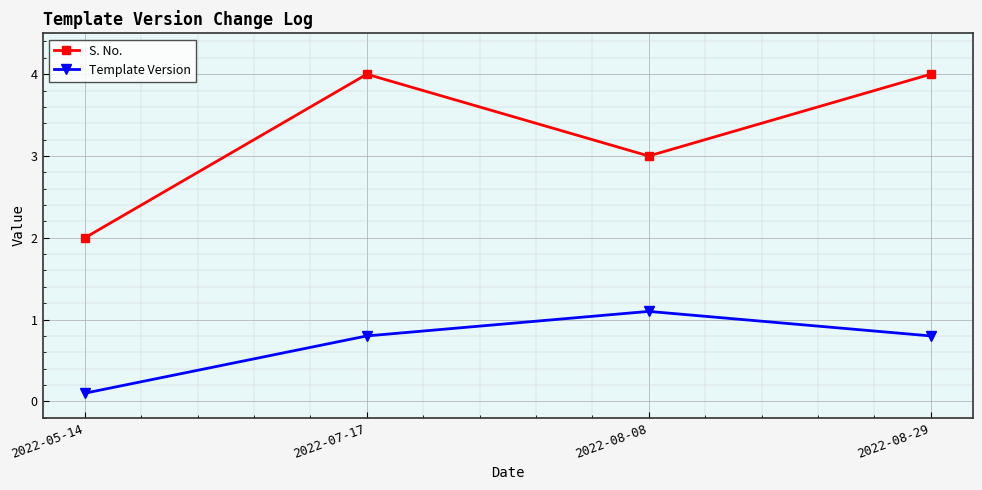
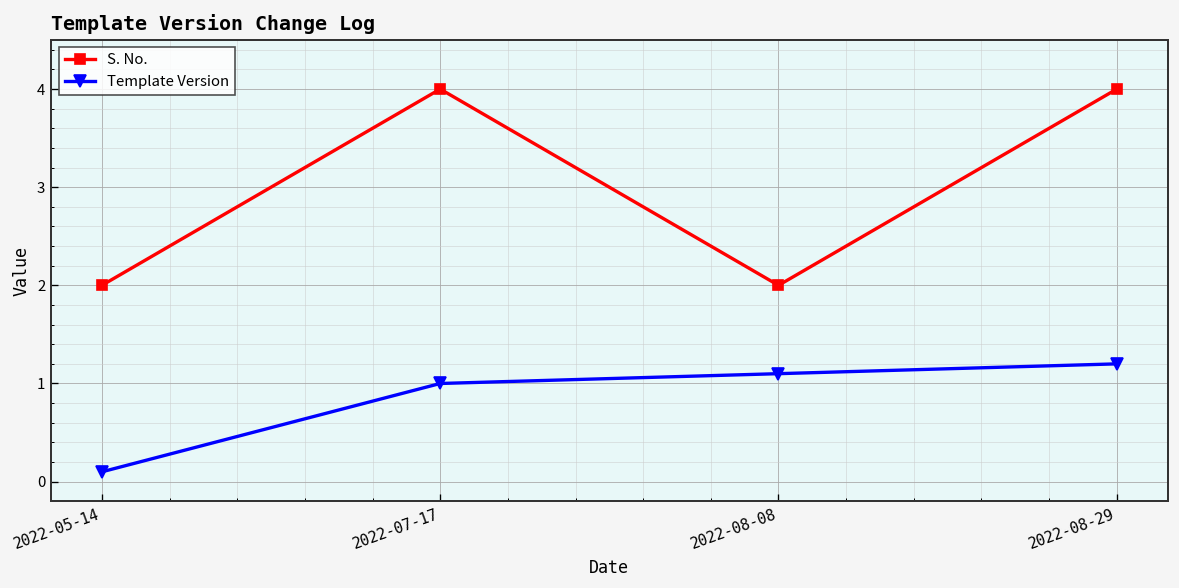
Template Version, 2022-07-17: 0.8 -> 1.0
S. No., 2022-08-08: 3 -> 2
Template Version, 2022-08-29: 0.8 -> 1.2
